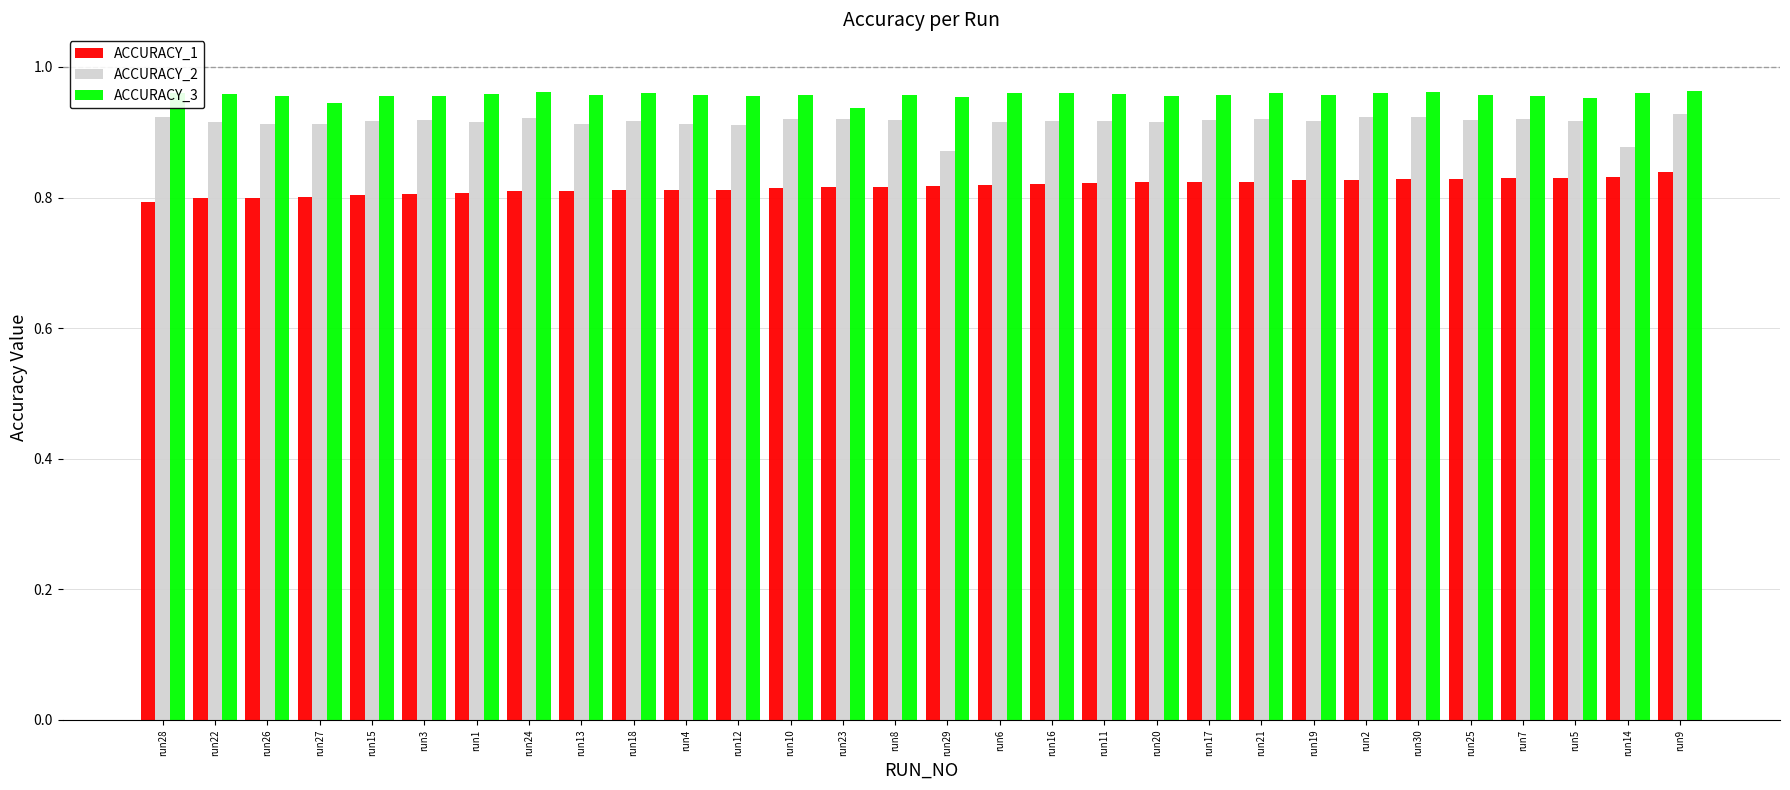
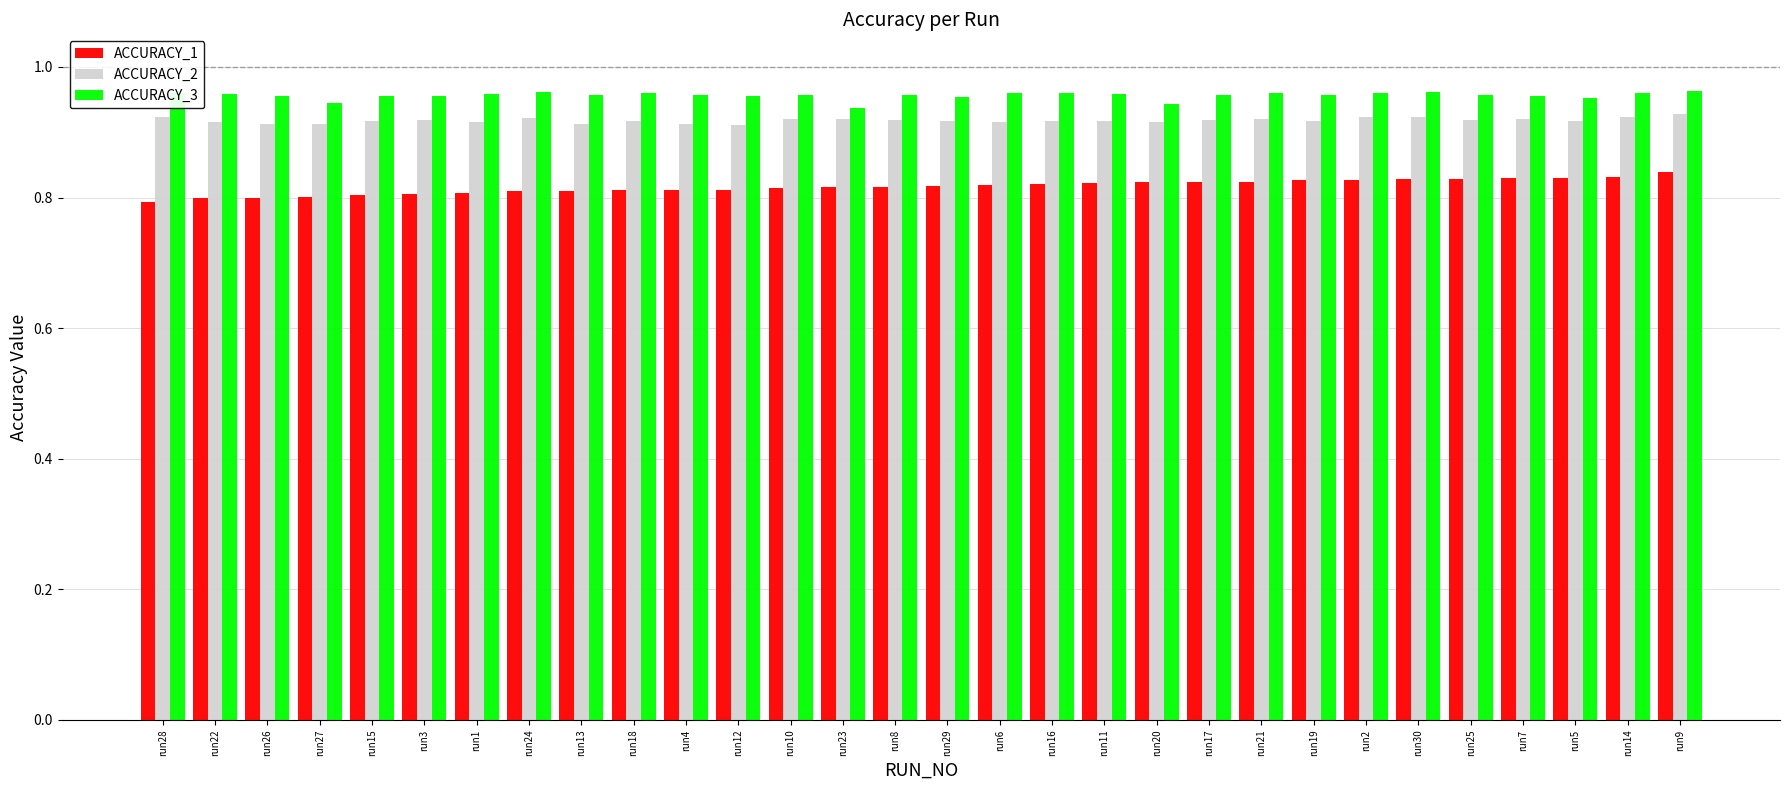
ACCURACY_2, run29: 0.87 -> 0.92
ACCURACY_3, run20: 0.96 -> 0.94
ACCURACY_2, run14: 0.88 -> 0.92
